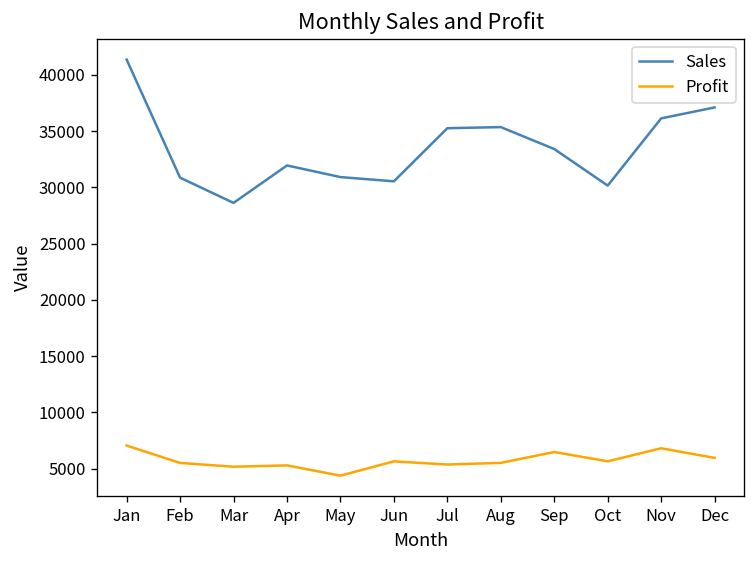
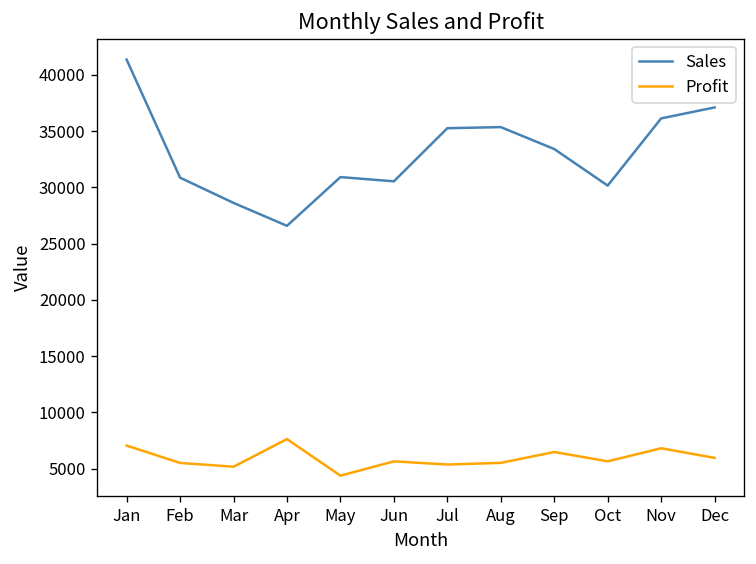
Sales, Apr: 32000 -> 27000
Profit, Apr: 5000 -> 8000
